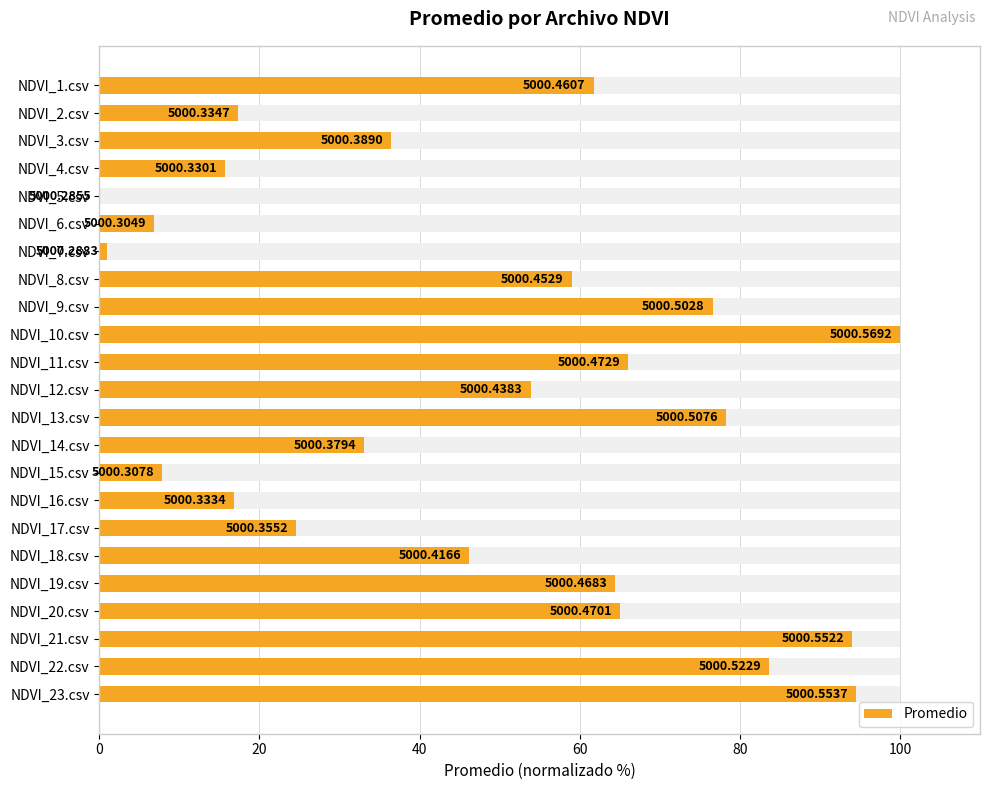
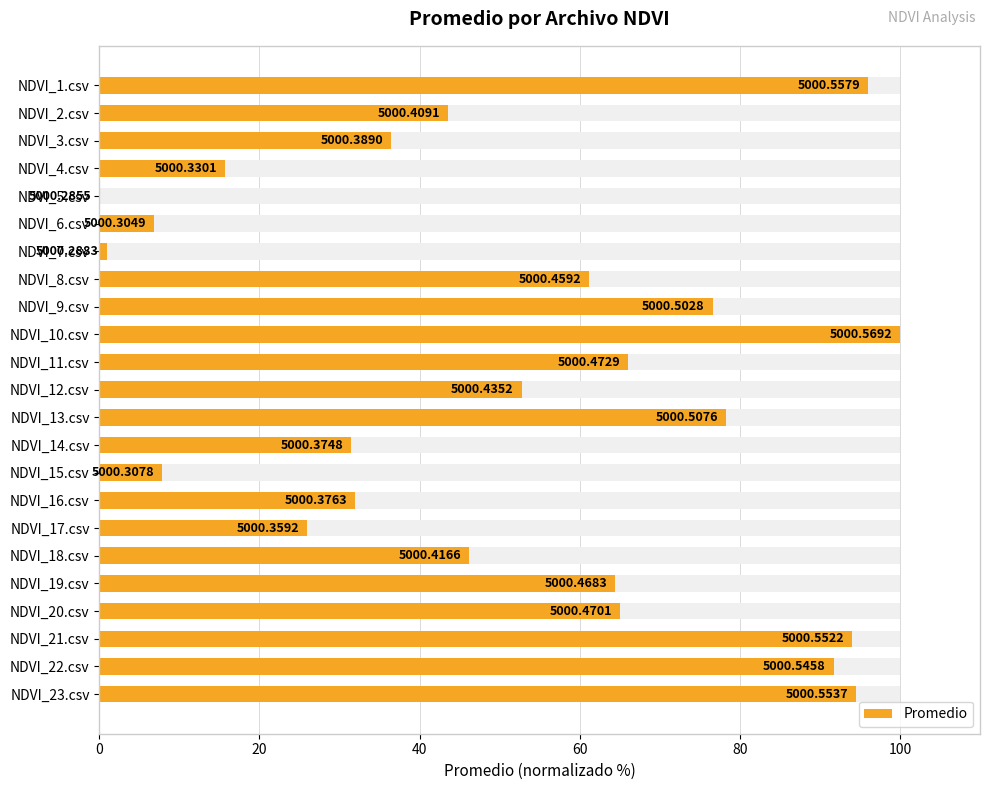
Promedio, NDVI_1.csv: 5000.4607 -> 5000.5579
Promedio, NDVI_2.csv: 5000.3347 -> 5000.4091
Promedio, NDVI_8.csv: 5000.4529 -> 5000.4592
Promedio, NDVI_12.csv: 5000.4383 -> 5000.4352
Promedio, NDVI_14.csv: 5000.3794 -> 5000.3748
Promedio, NDVI_16.csv: 5000.3334 -> 5000.3763
Promedio, NDVI_17.csv: 5000.3552 -> 5000.3592
Promedio, NDVI_22.csv: 5000.5229 -> 5000.5458
